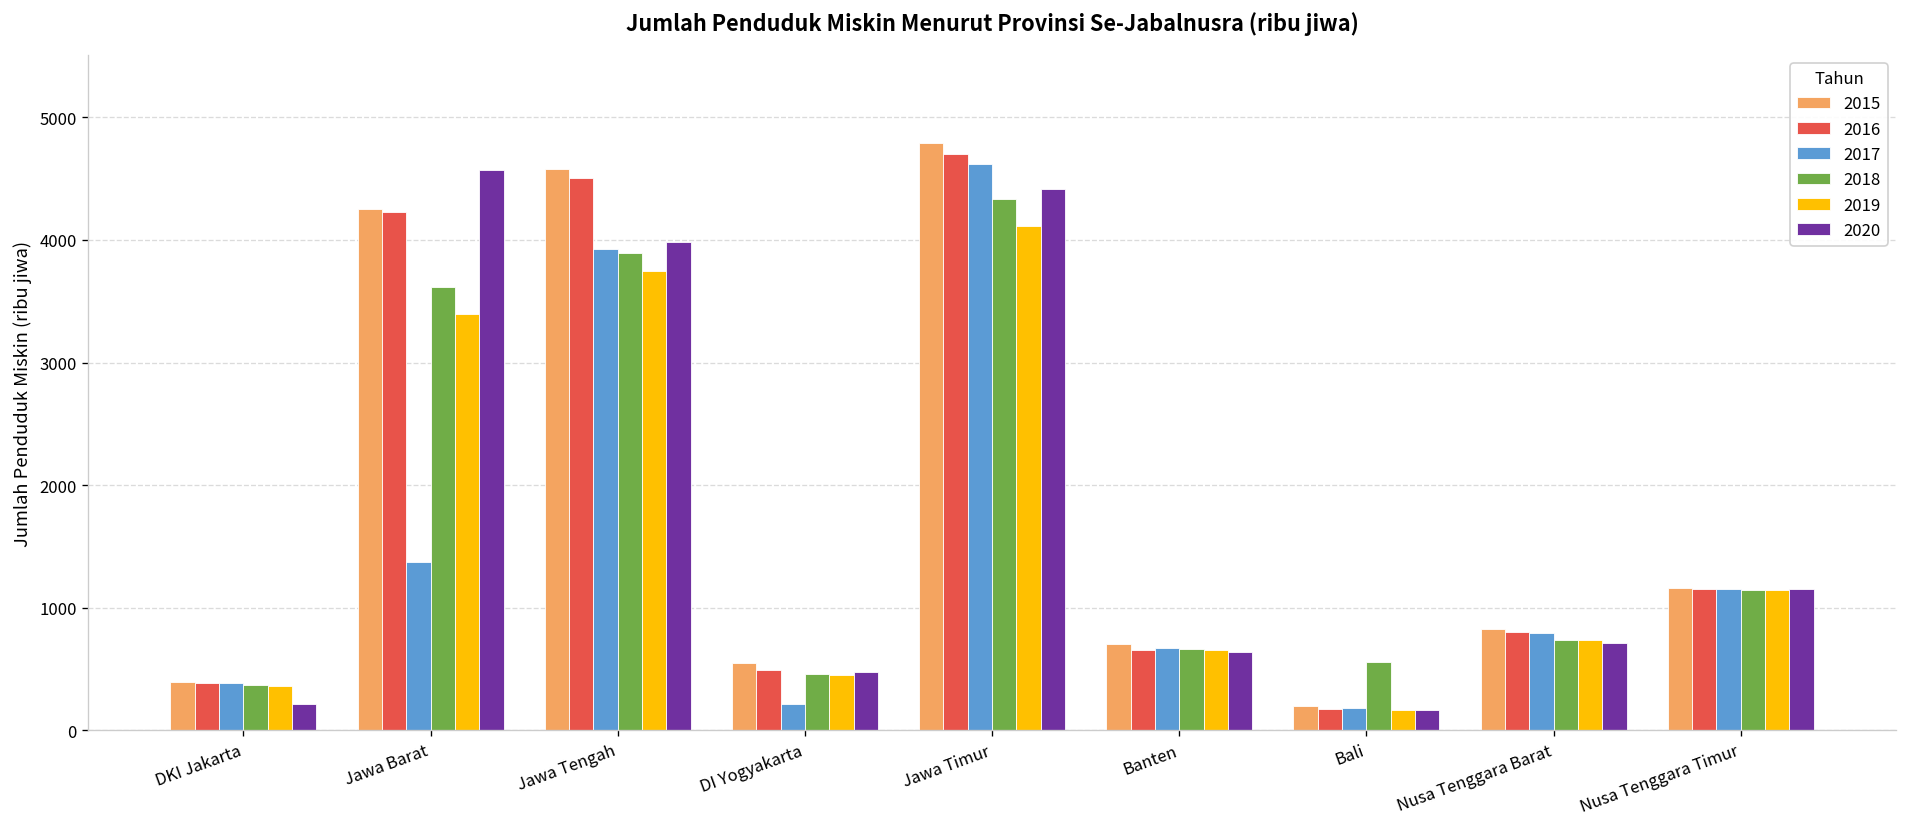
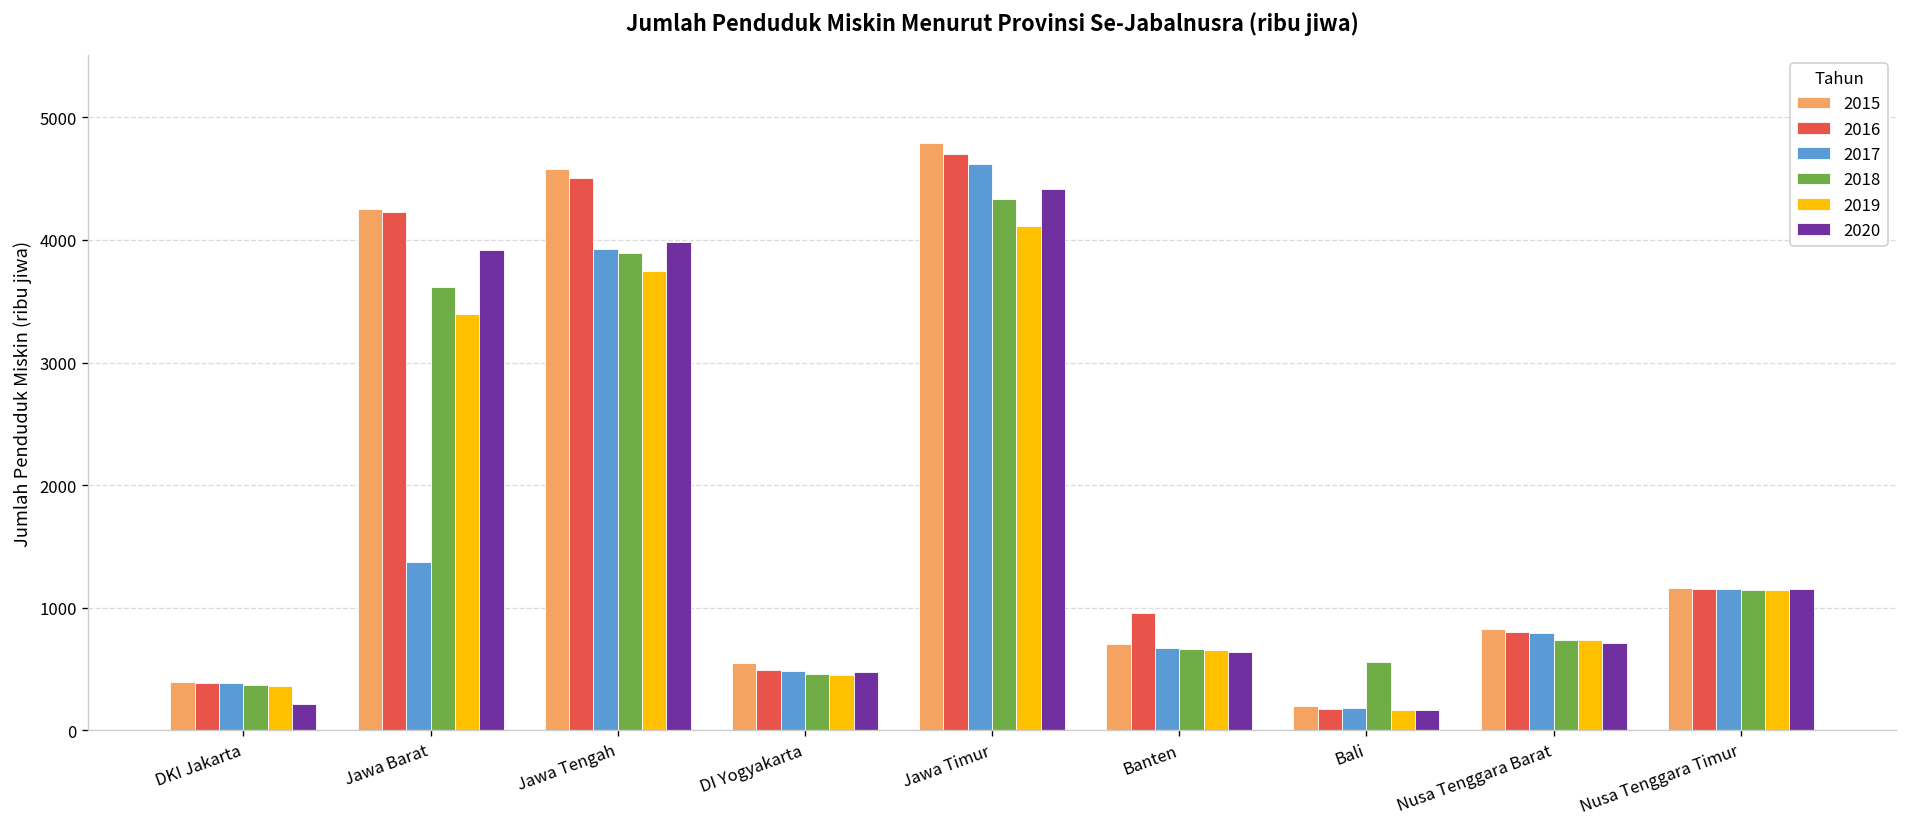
2020, Jawa Barat: 4570 -> 3920
2017, DI Yogyakarta: 210 -> 490
2016, Banten: 660 -> 960
